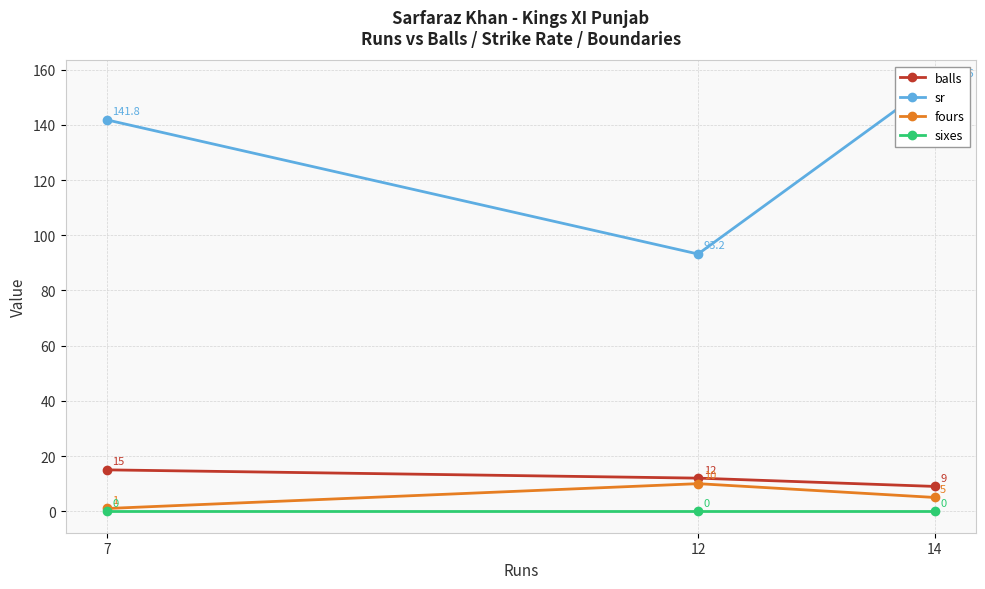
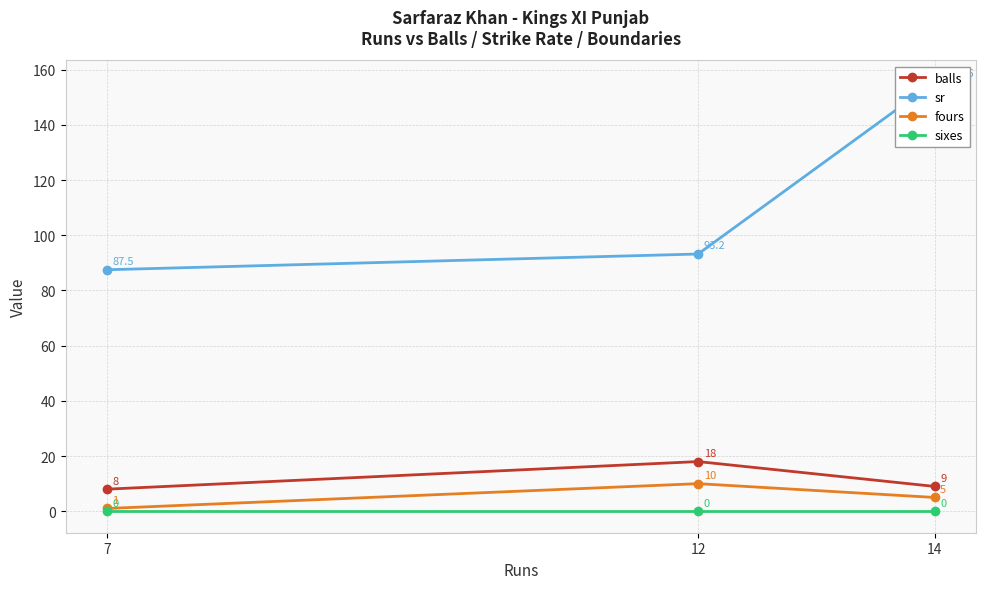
balls, 7: 15 -> 8
sr, 7: 141.8 -> 87.5
balls, 12: 12 -> 18
